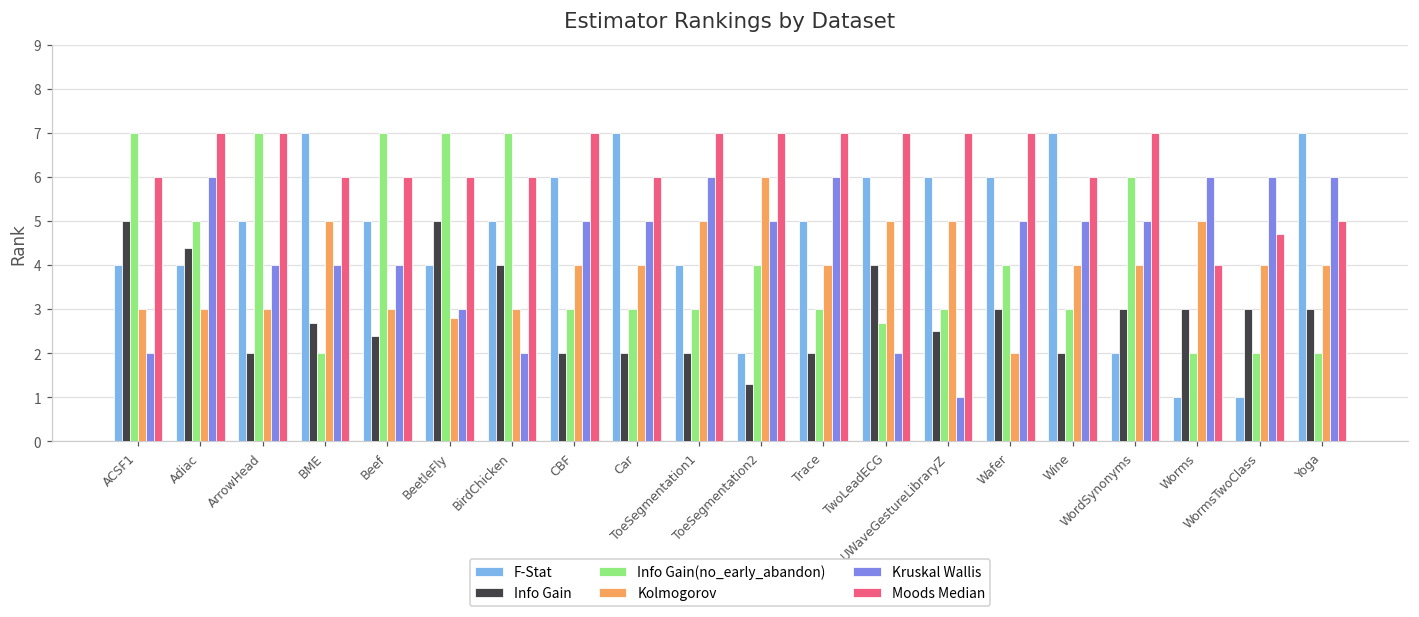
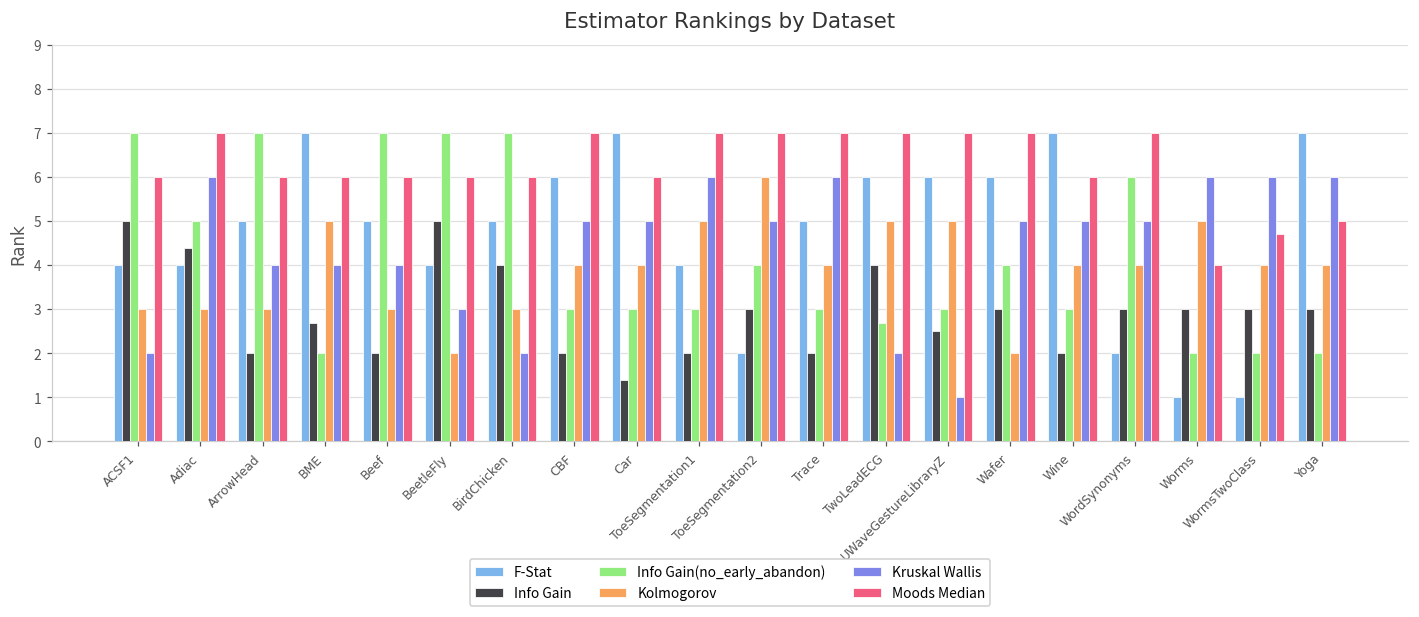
Moods Median, ArrowHead: 7 -> 6
Info Gain, Beef: 2.4 -> 2.0
Kolmogorov, BeetleFly: 2.8 -> 2.0
Info Gain, Car: 2.0 -> 1.4
Info Gain, ToeSegmentation2: 1.3 -> 3.0
